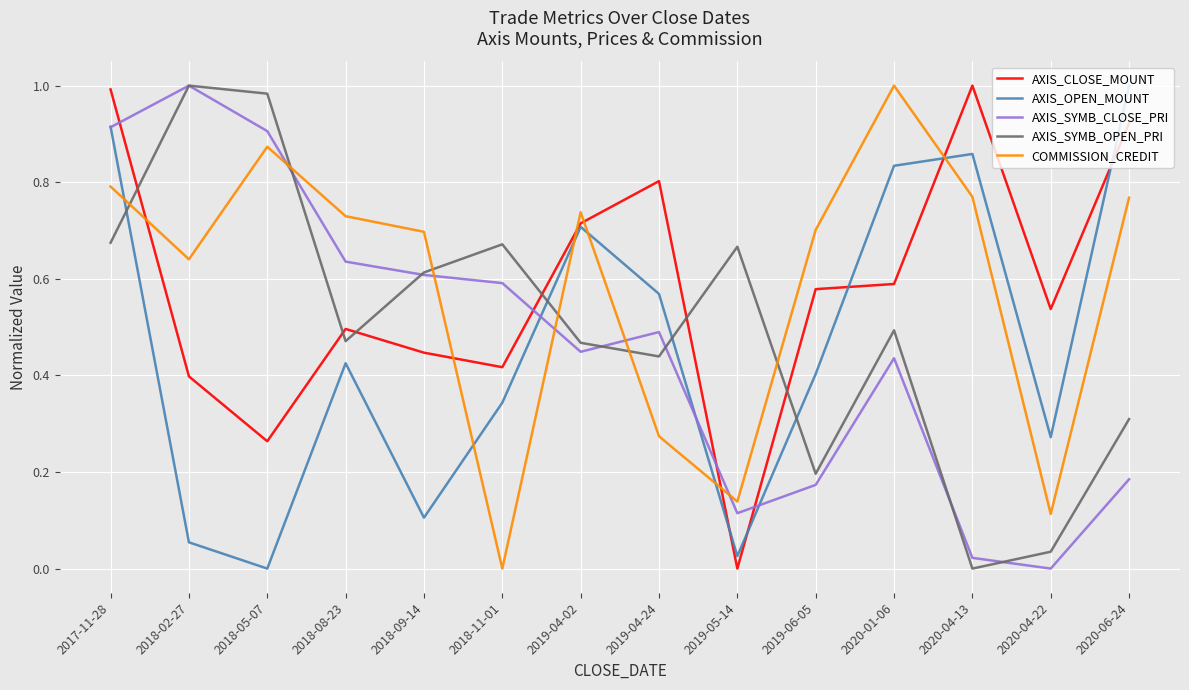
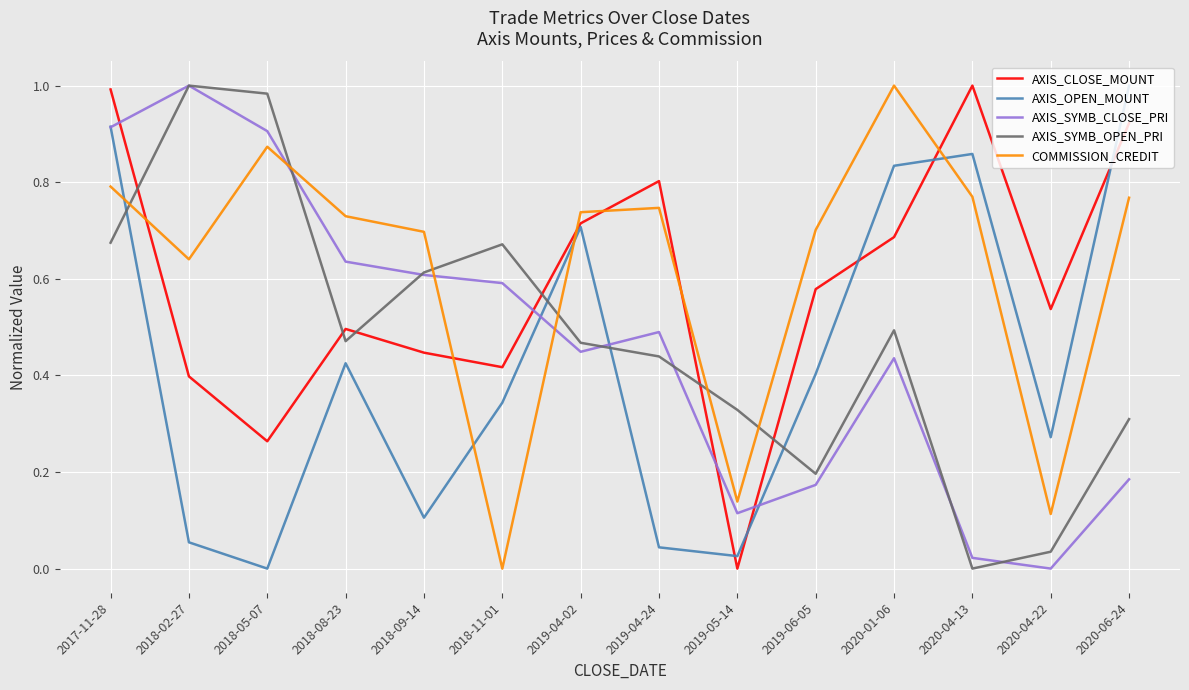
AXIS_OPEN_MOUNT, 2019-04-24: 0.57 -> 0.04
COMMISSION_CREDIT, 2019-04-24: 0.27 -> 0.75
AXIS_SYMB_OPEN_PRI, 2019-05-14: 0.67 -> 0.33
AXIS_CLOSE_MOUNT, 2020-01-06: 0.59 -> 0.69
